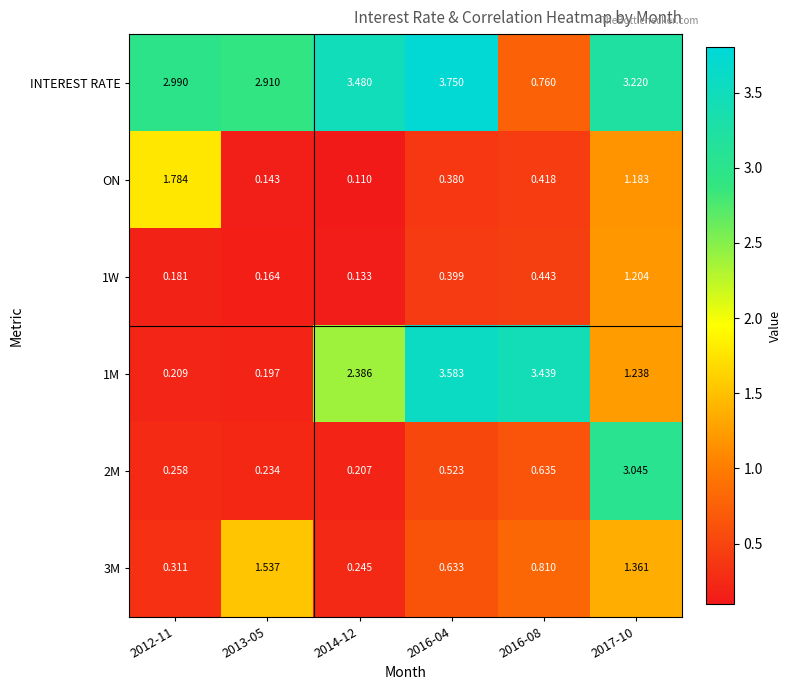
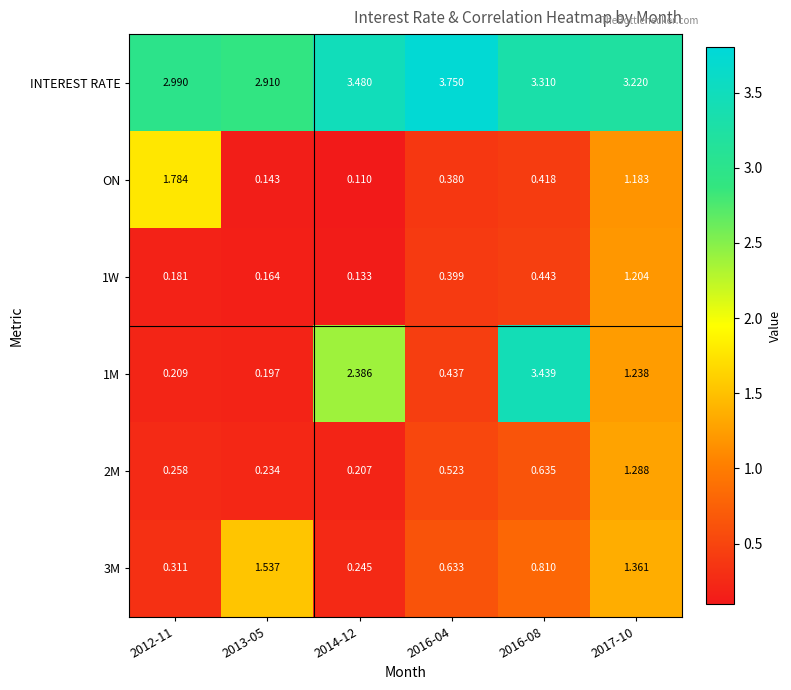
INTEREST RATE, 2016-08: 0.760 -> 3.310
1M, 2016-04: 3.583 -> 0.437
2M, 2017-10: 3.045 -> 1.288
